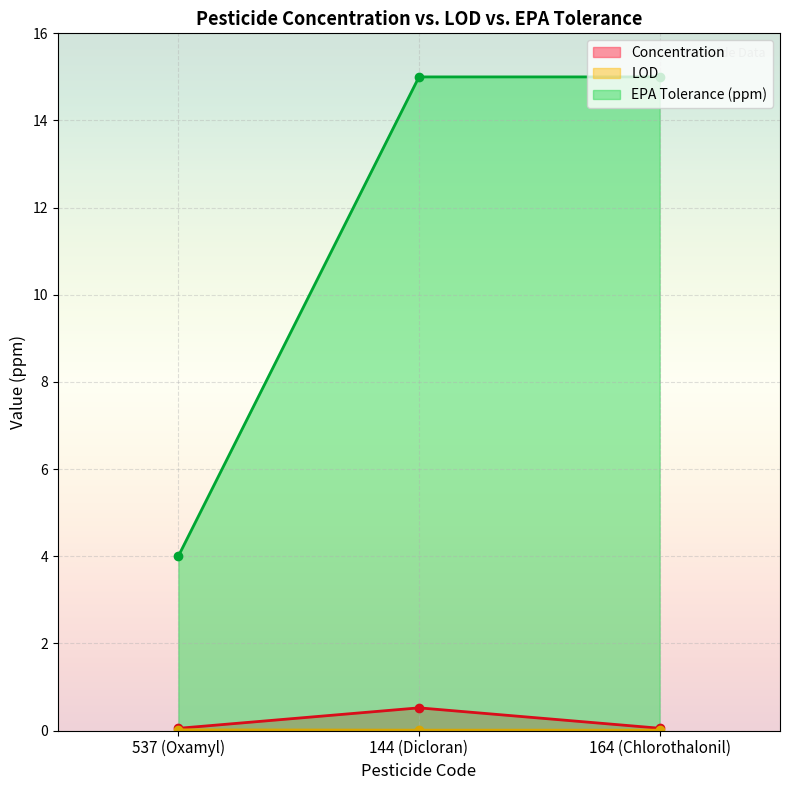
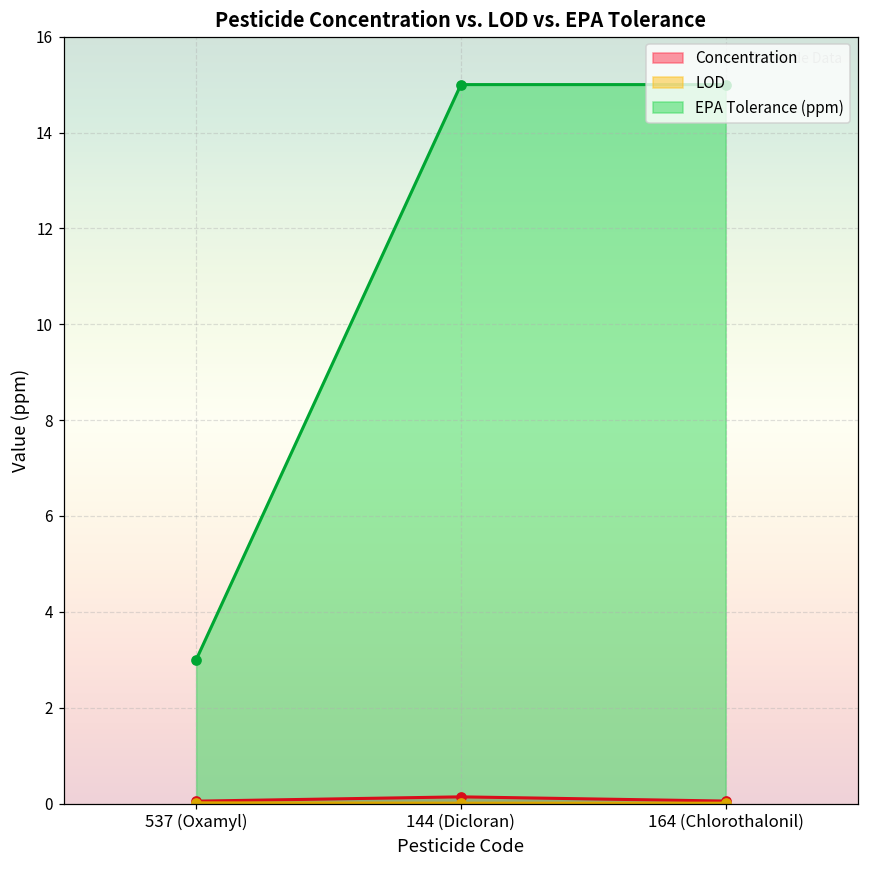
EPA Tolerance (ppm), 537 (Oxamyl): 4 -> 3
Concentration, 144 (Dicloran): 0.5 -> 0.1
